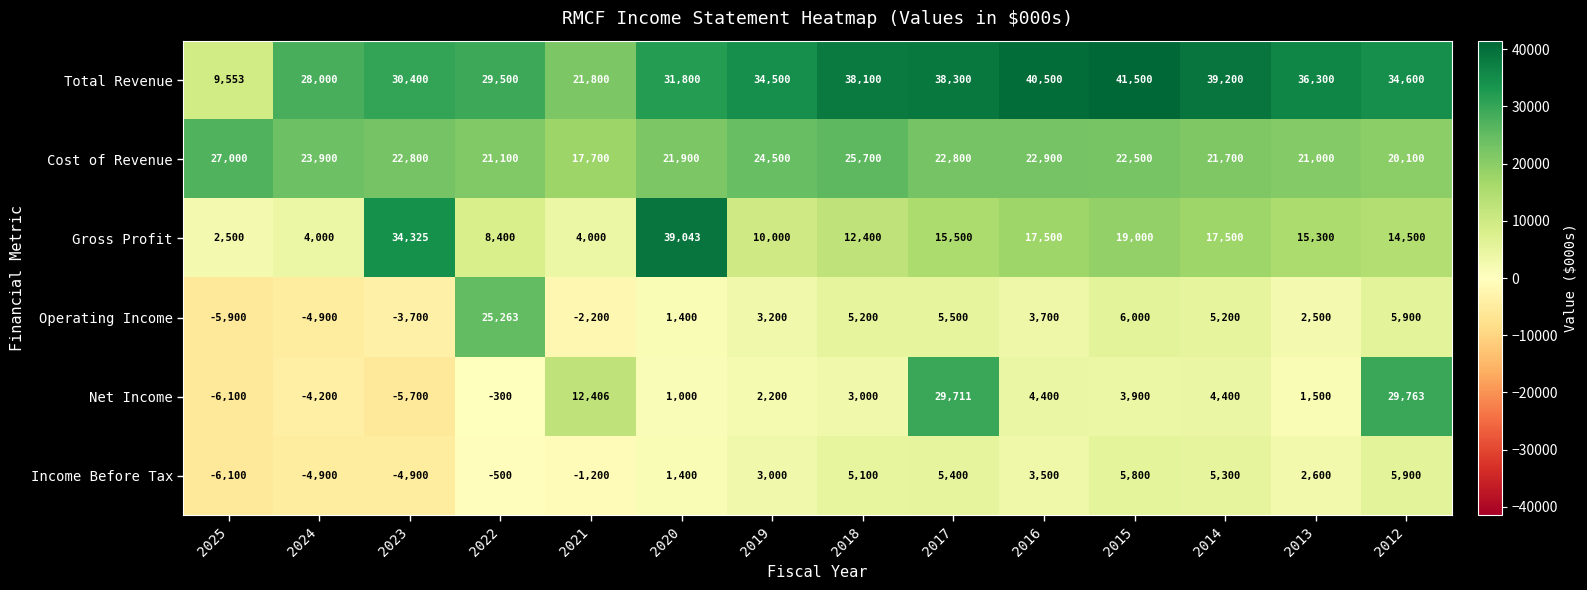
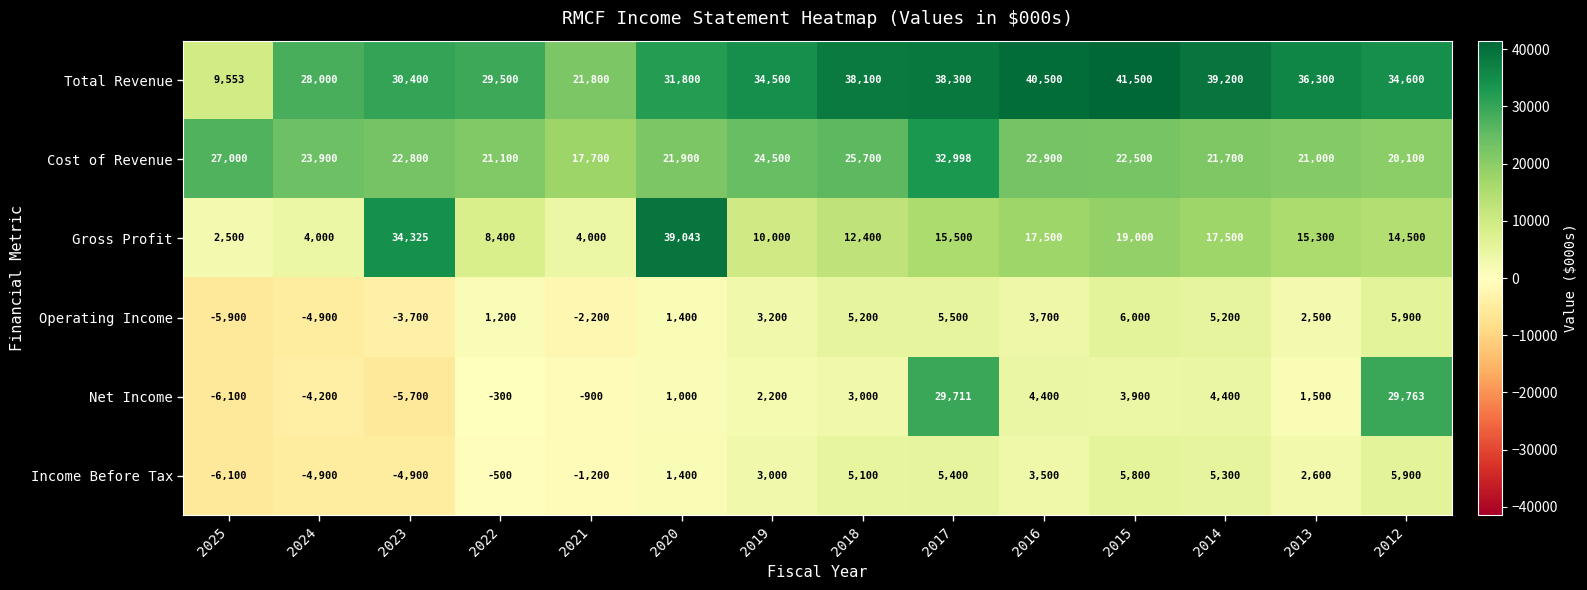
Cost of Revenue, 2017: 22,800 -> 32,998
Operating Income, 2022: 25,263 -> 1,200
Net Income, 2021: 12,406 -> -900
